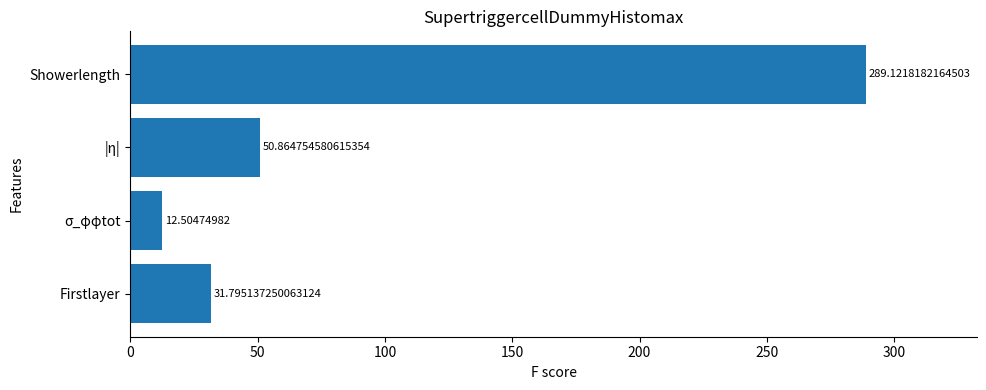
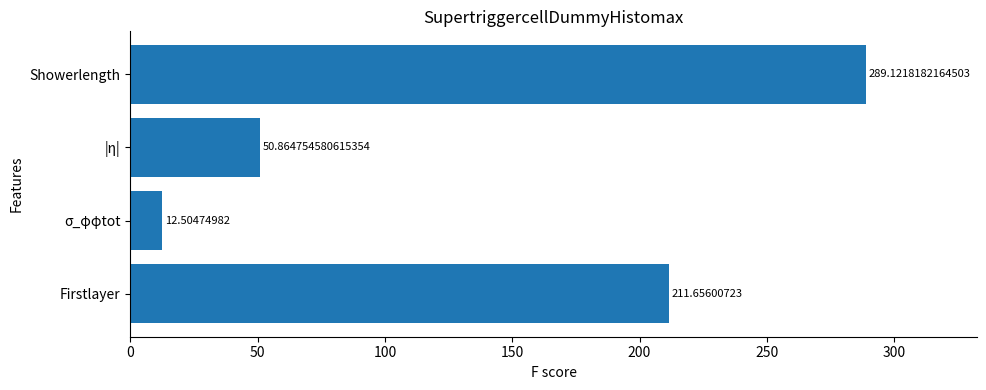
Firstlayer: 31.795137250063124 -> 211.65600723
